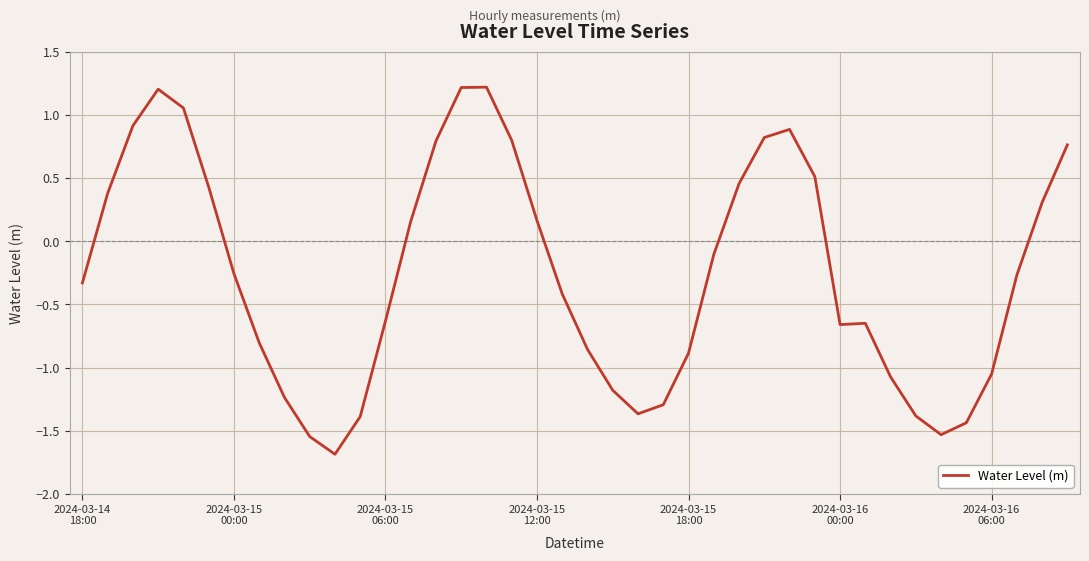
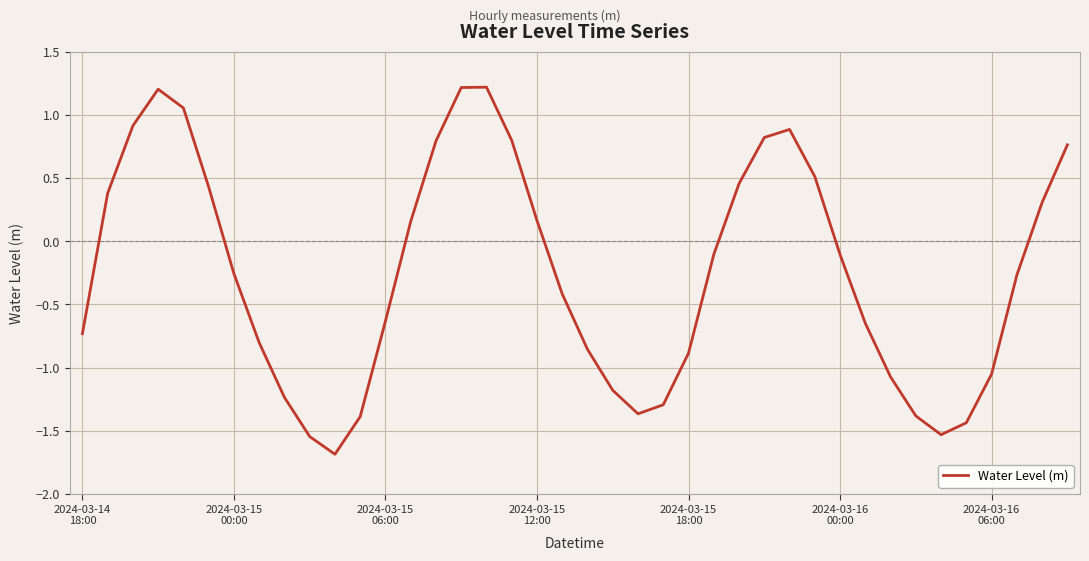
2024-03-14 18:00: -0.33 -> -0.73
2024-03-16 00:00: -0.66 -> -0.11
